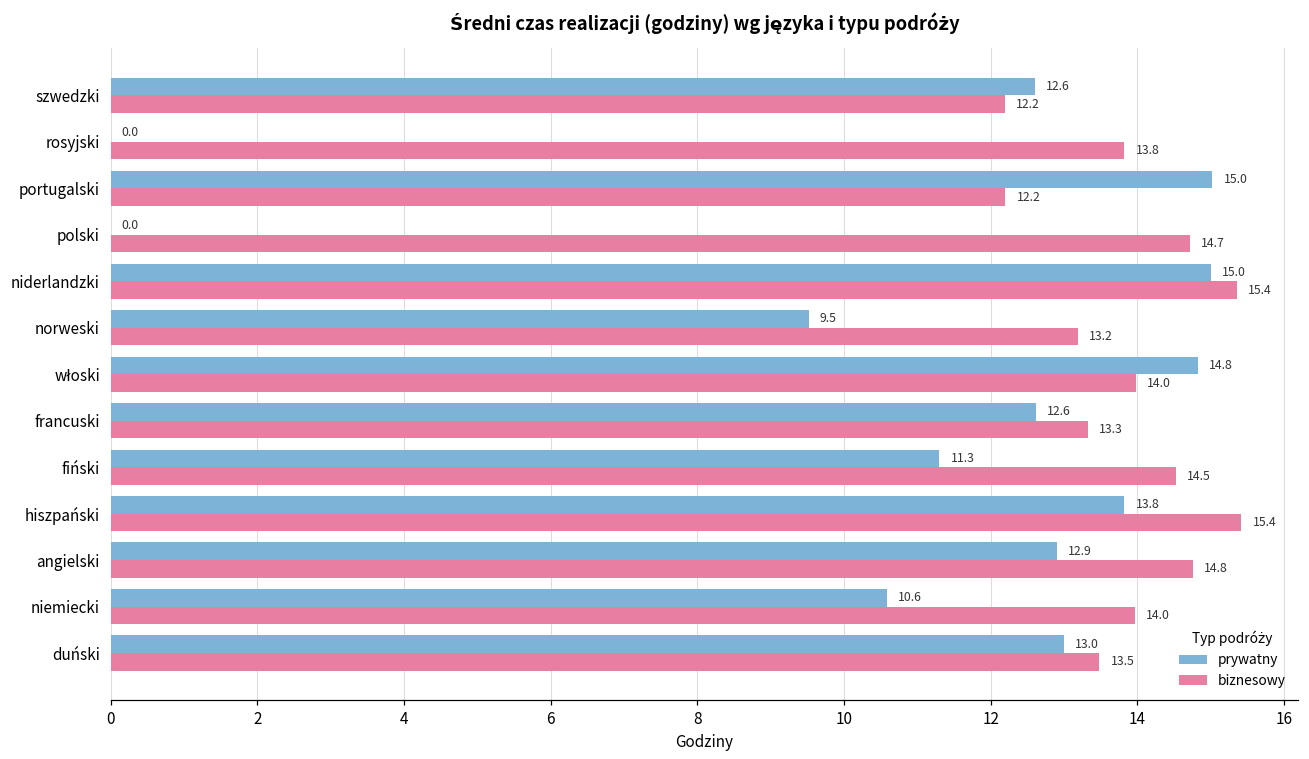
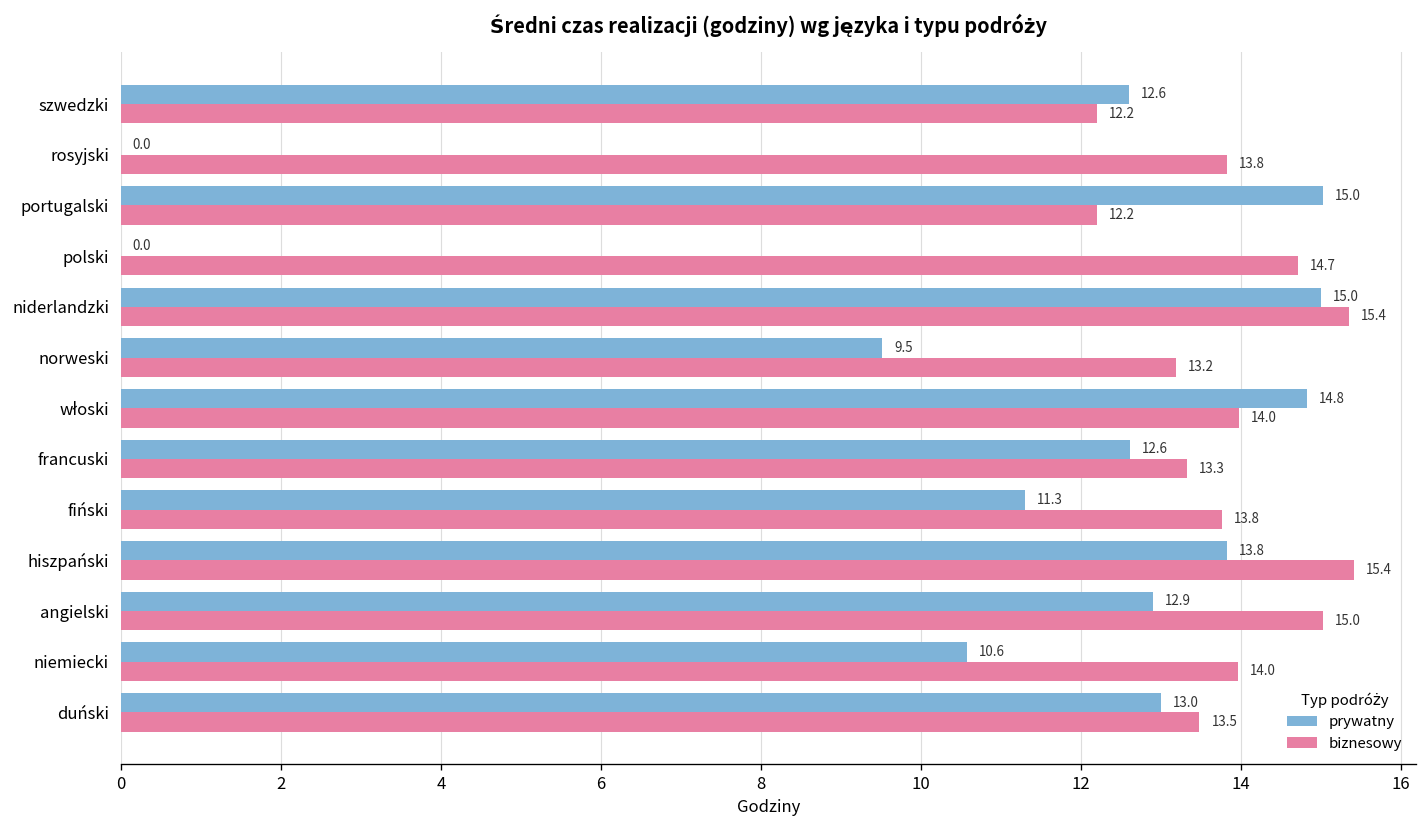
biznesowy, fiński: 14.5 -> 13.8
biznesowy, angielski: 14.8 -> 15.0
